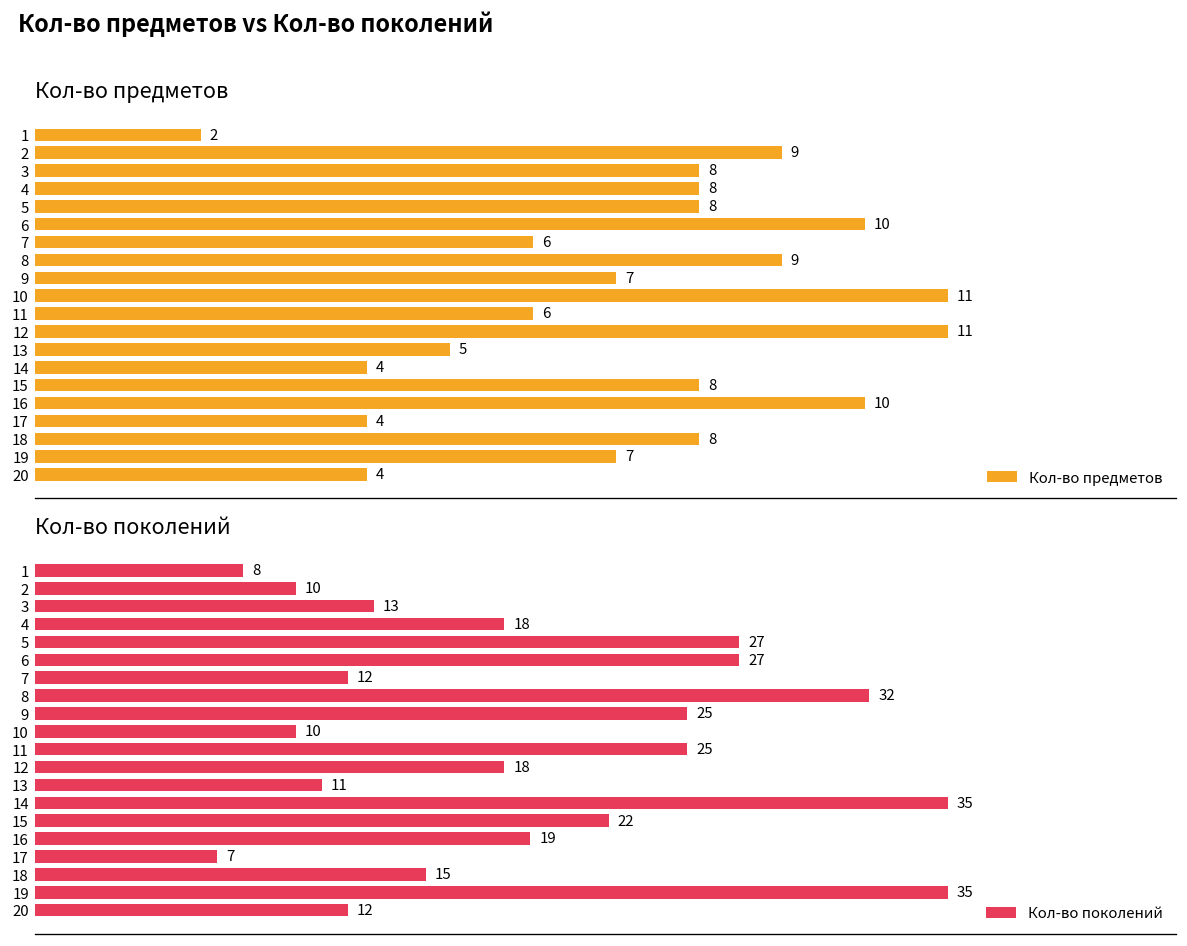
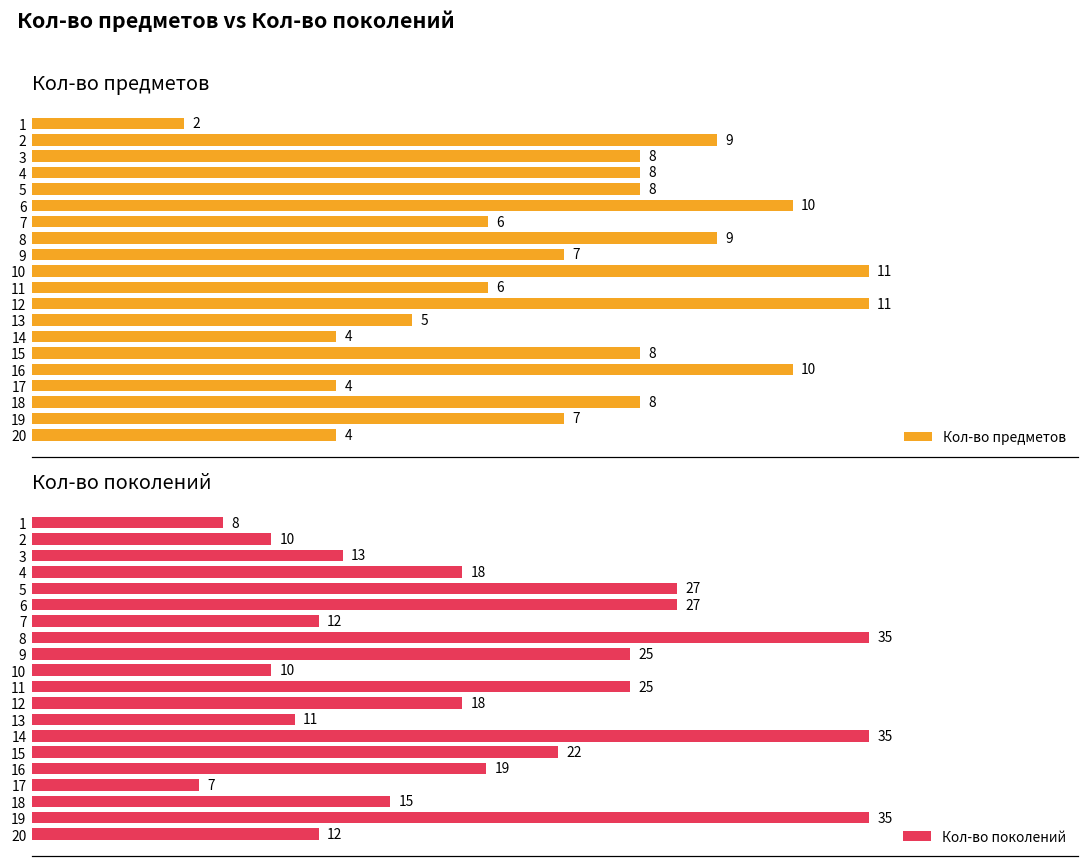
Кол-во поколений, 8: 32 -> 35
